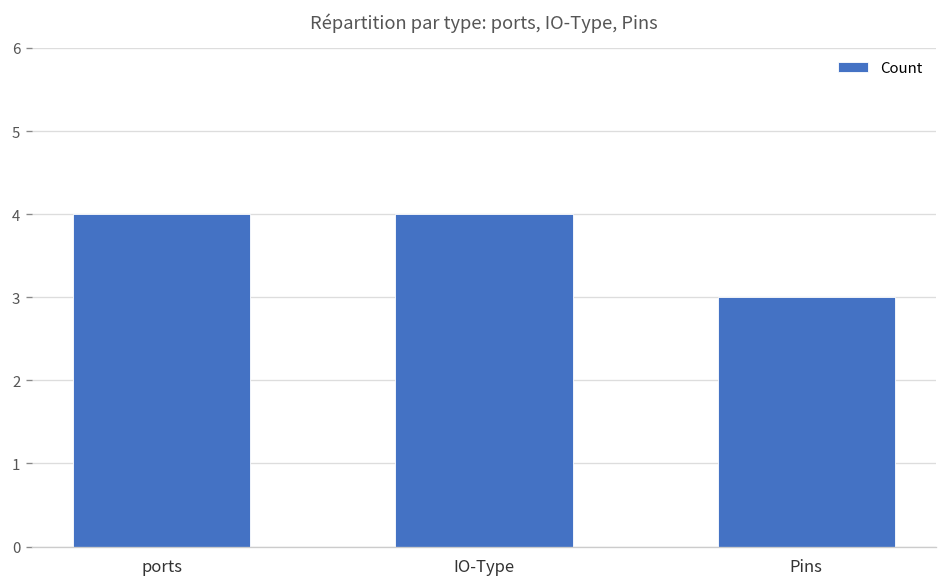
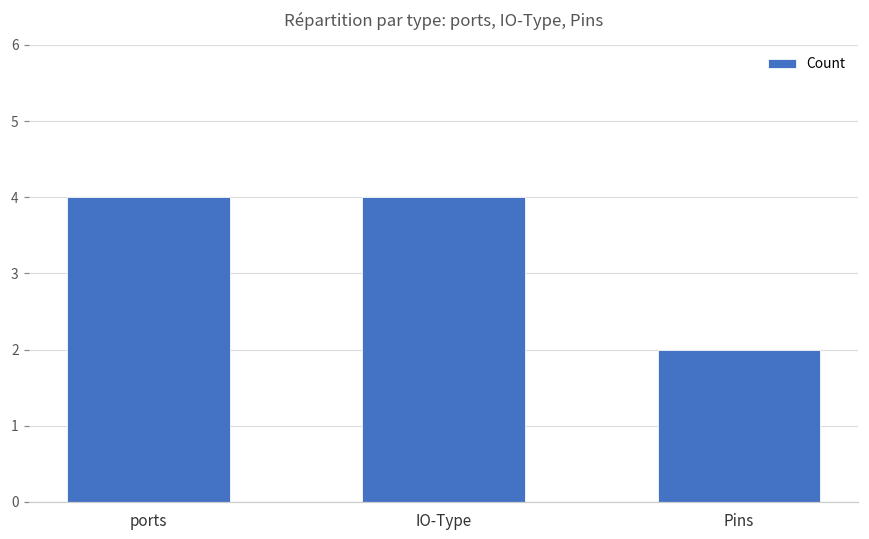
Pins: 3 -> 2
